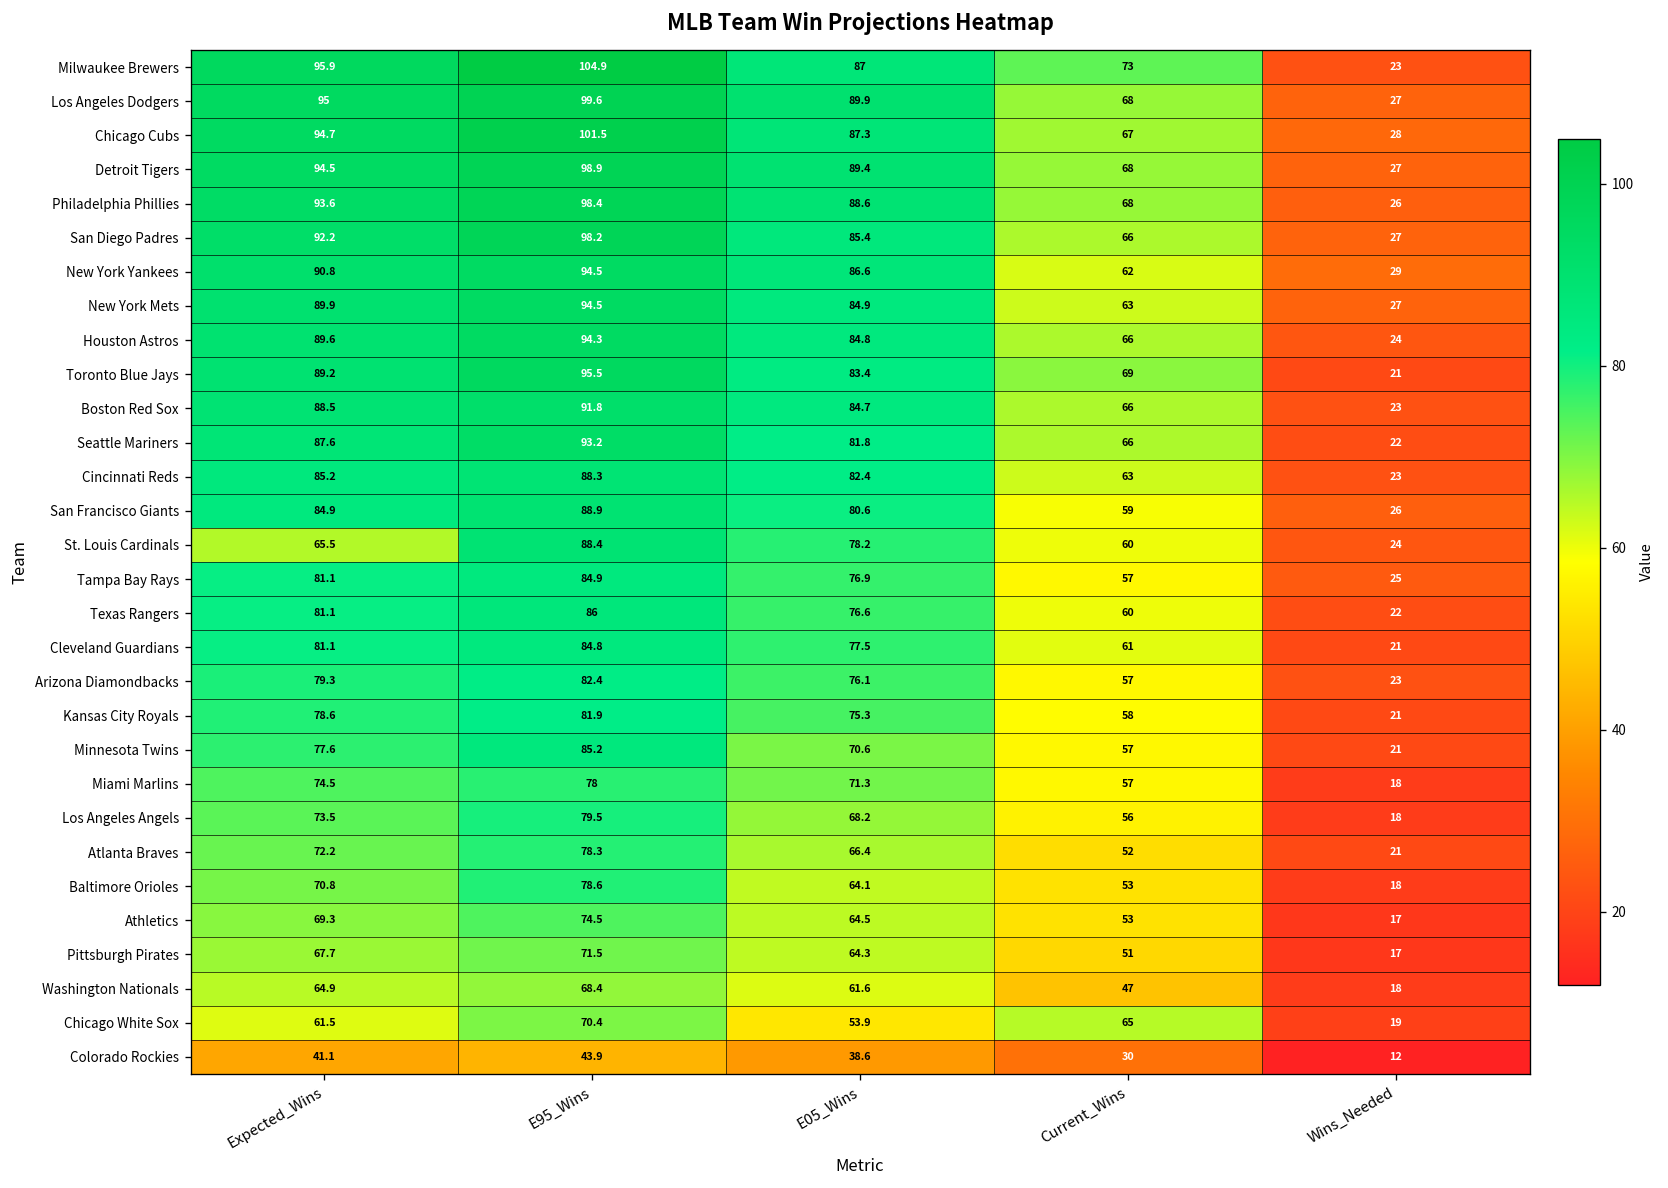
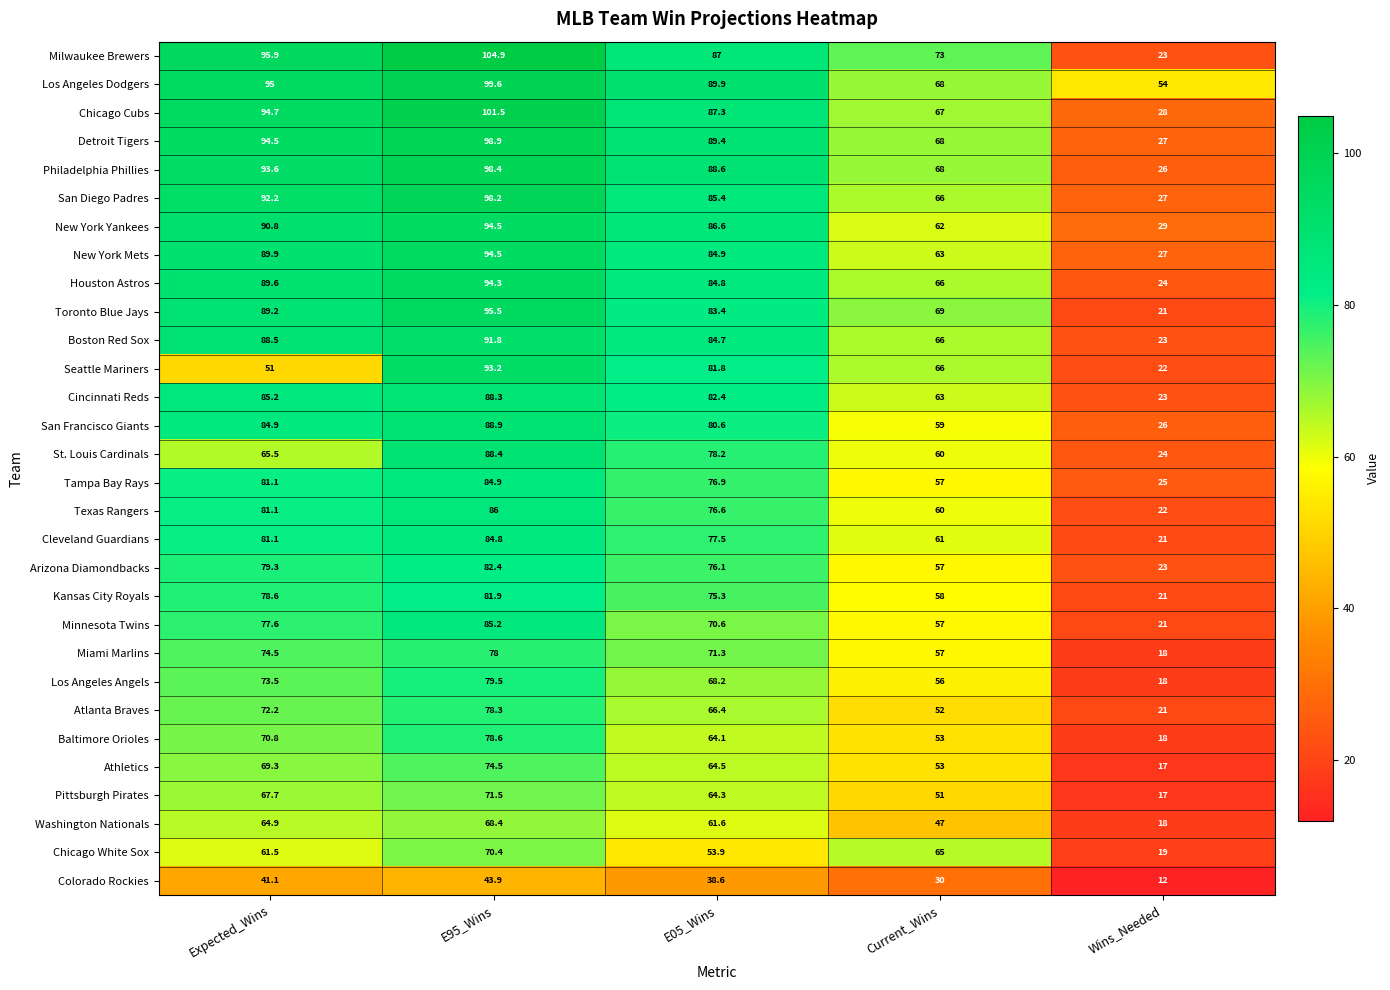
Los Angeles Dodgers, Wins_Needed: 27 -> 54
Seattle Mariners, Expected_Wins: 87.6 -> 51
